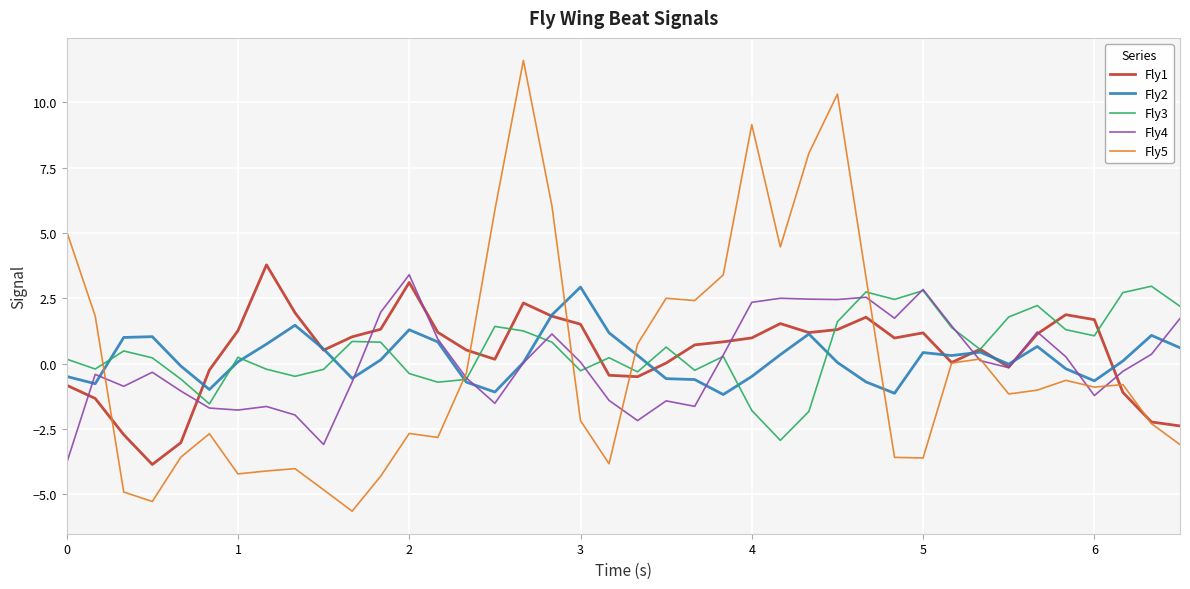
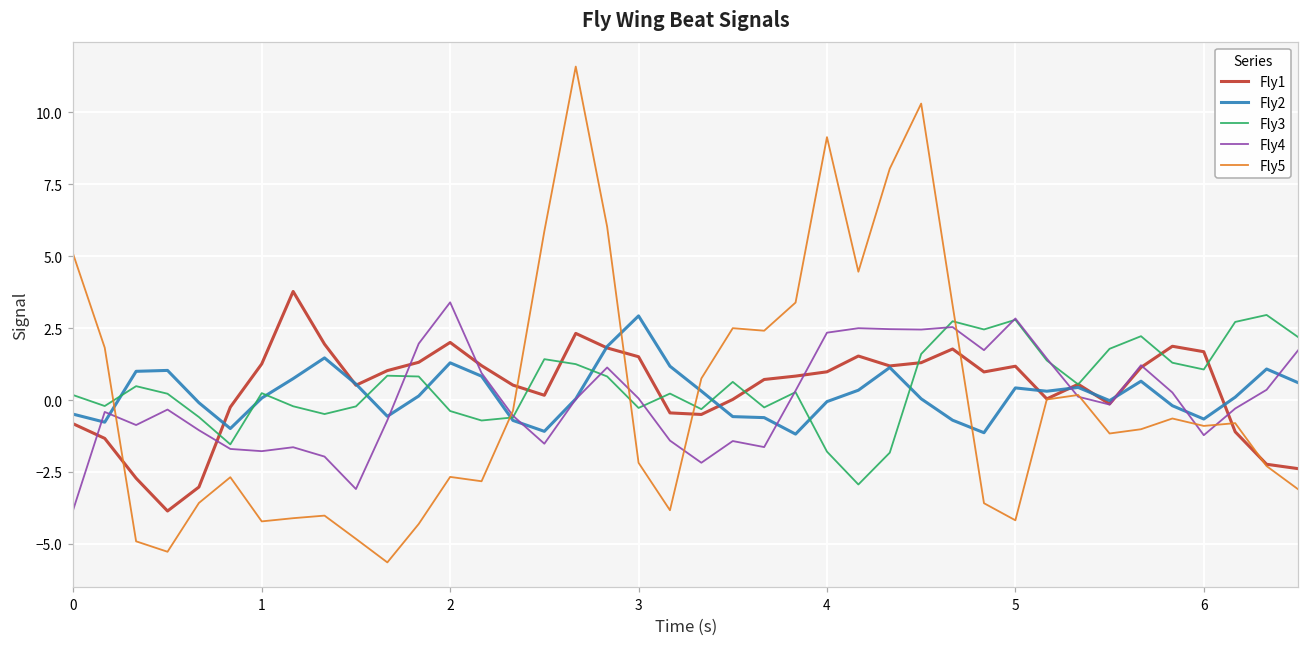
Fly1, 2: 3.1 -> 2.0
Fly2, 4: -0.5 -> -0.1
Fly5, 5: -3.6 -> -4.2
